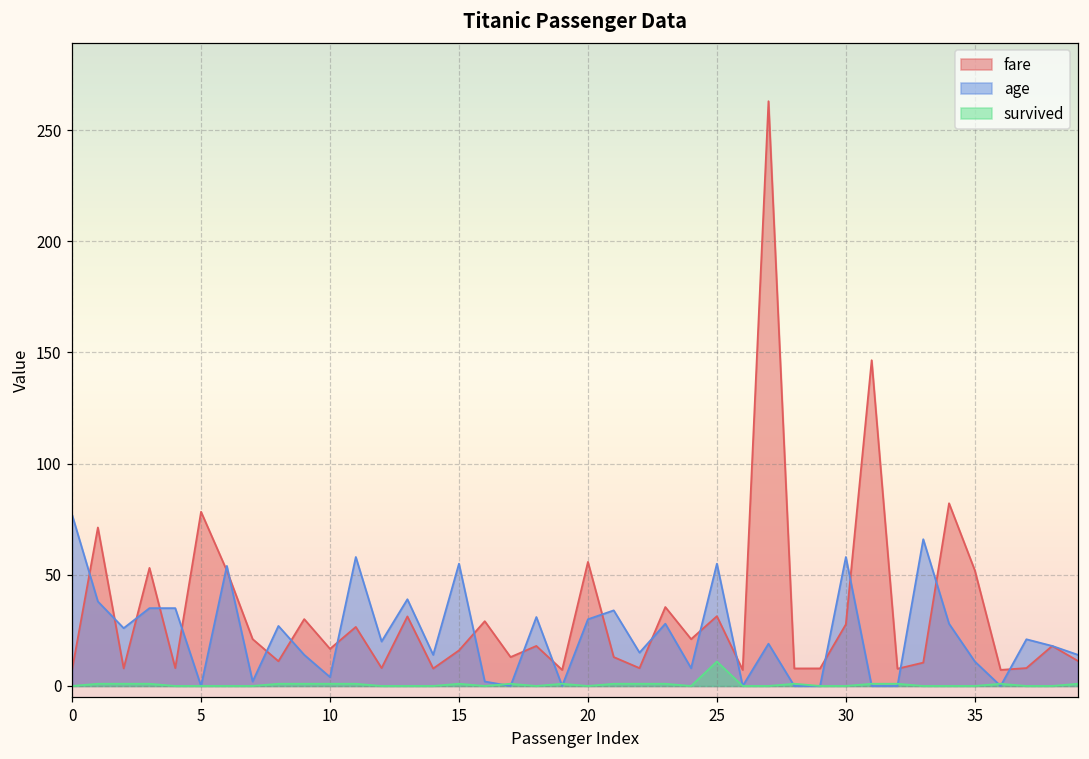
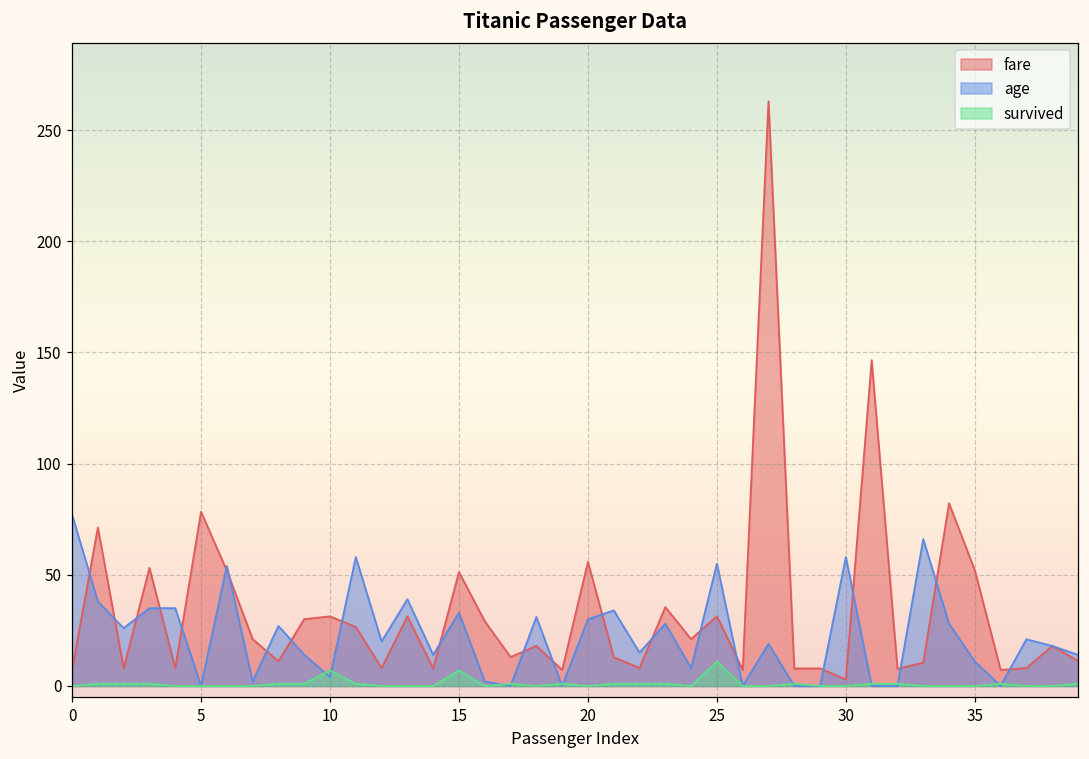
fare, 10: 17 -> 31
survived, 10: 1 -> 7
fare, 15: 16 -> 51
age, 15: 55 -> 33
survived, 15: 1 -> 7
fare, 30: 28 -> 3
